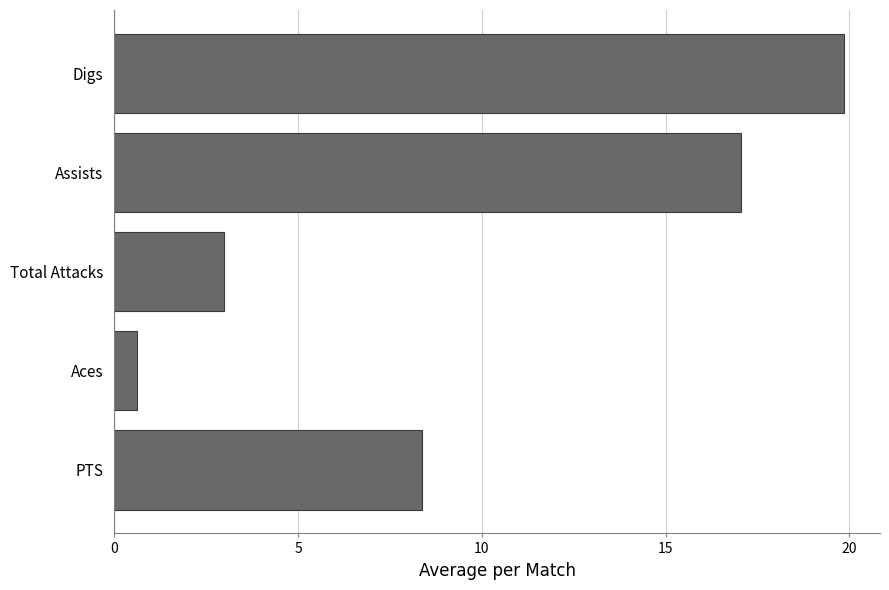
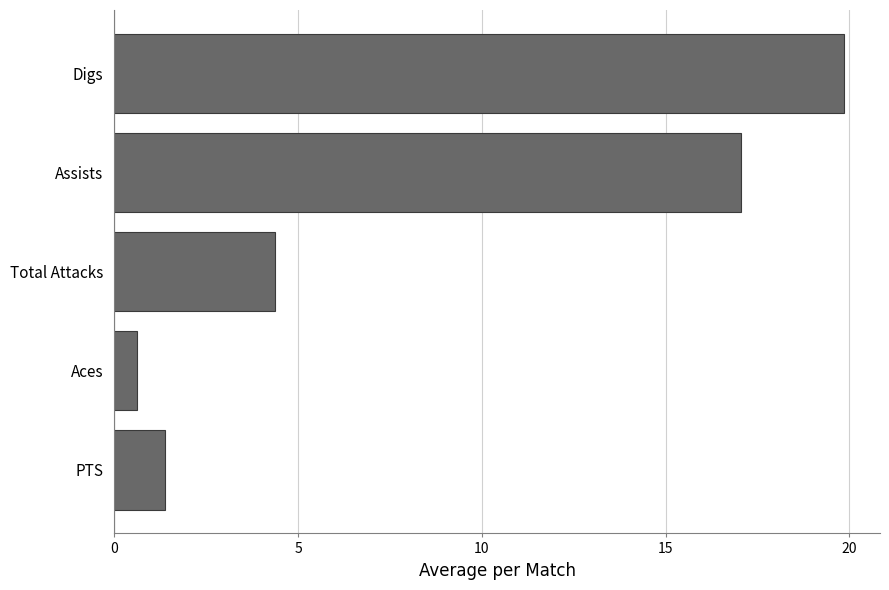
Total Attacks: 3.0 -> 4.4
PTS: 8.4 -> 1.4
